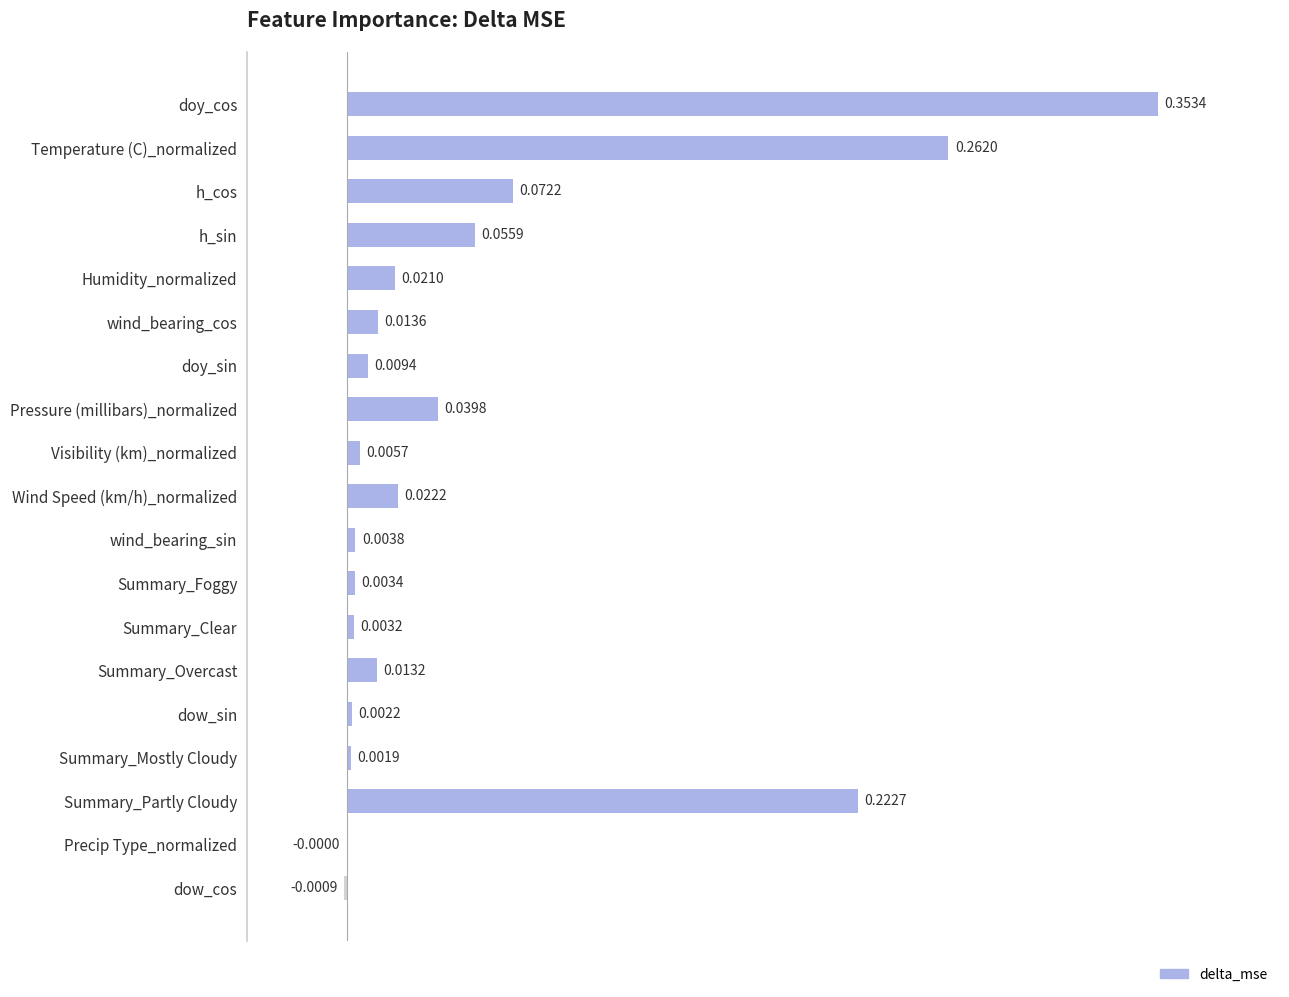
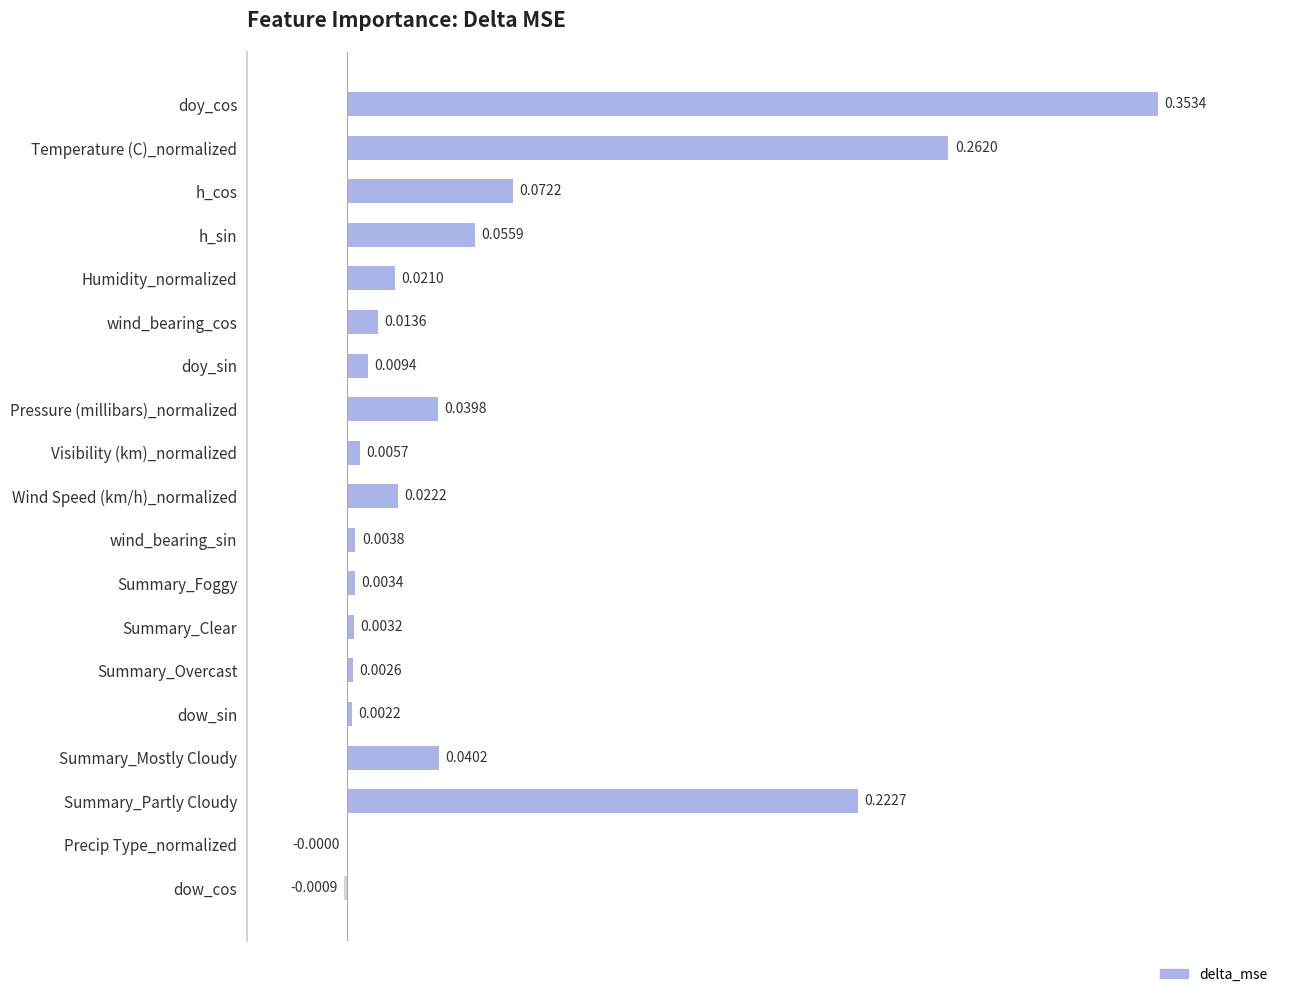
Summary_Overcast: 0.0132 -> 0.0026
Summary_Mostly Cloudy: 0.0019 -> 0.0402
